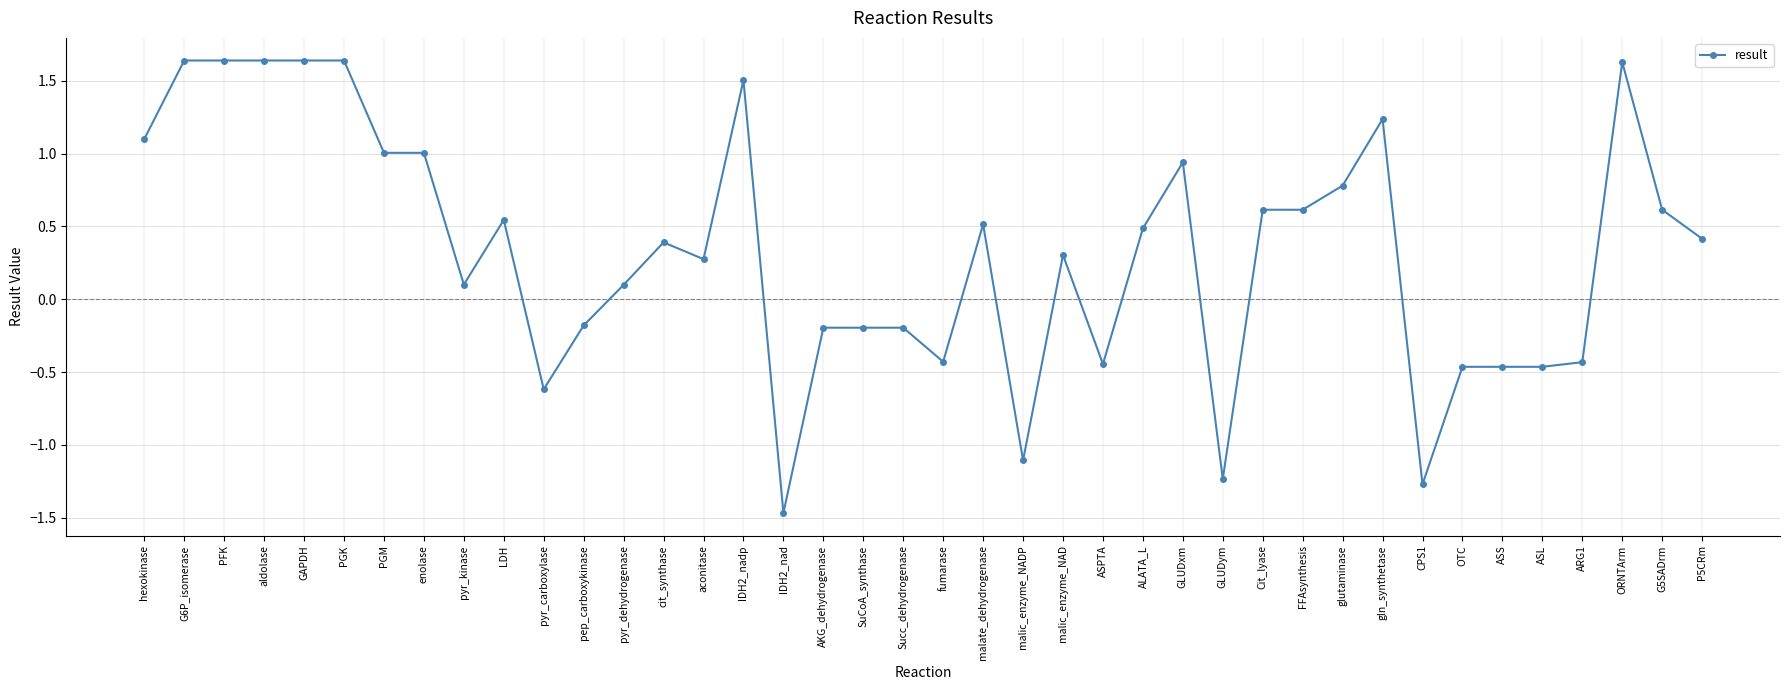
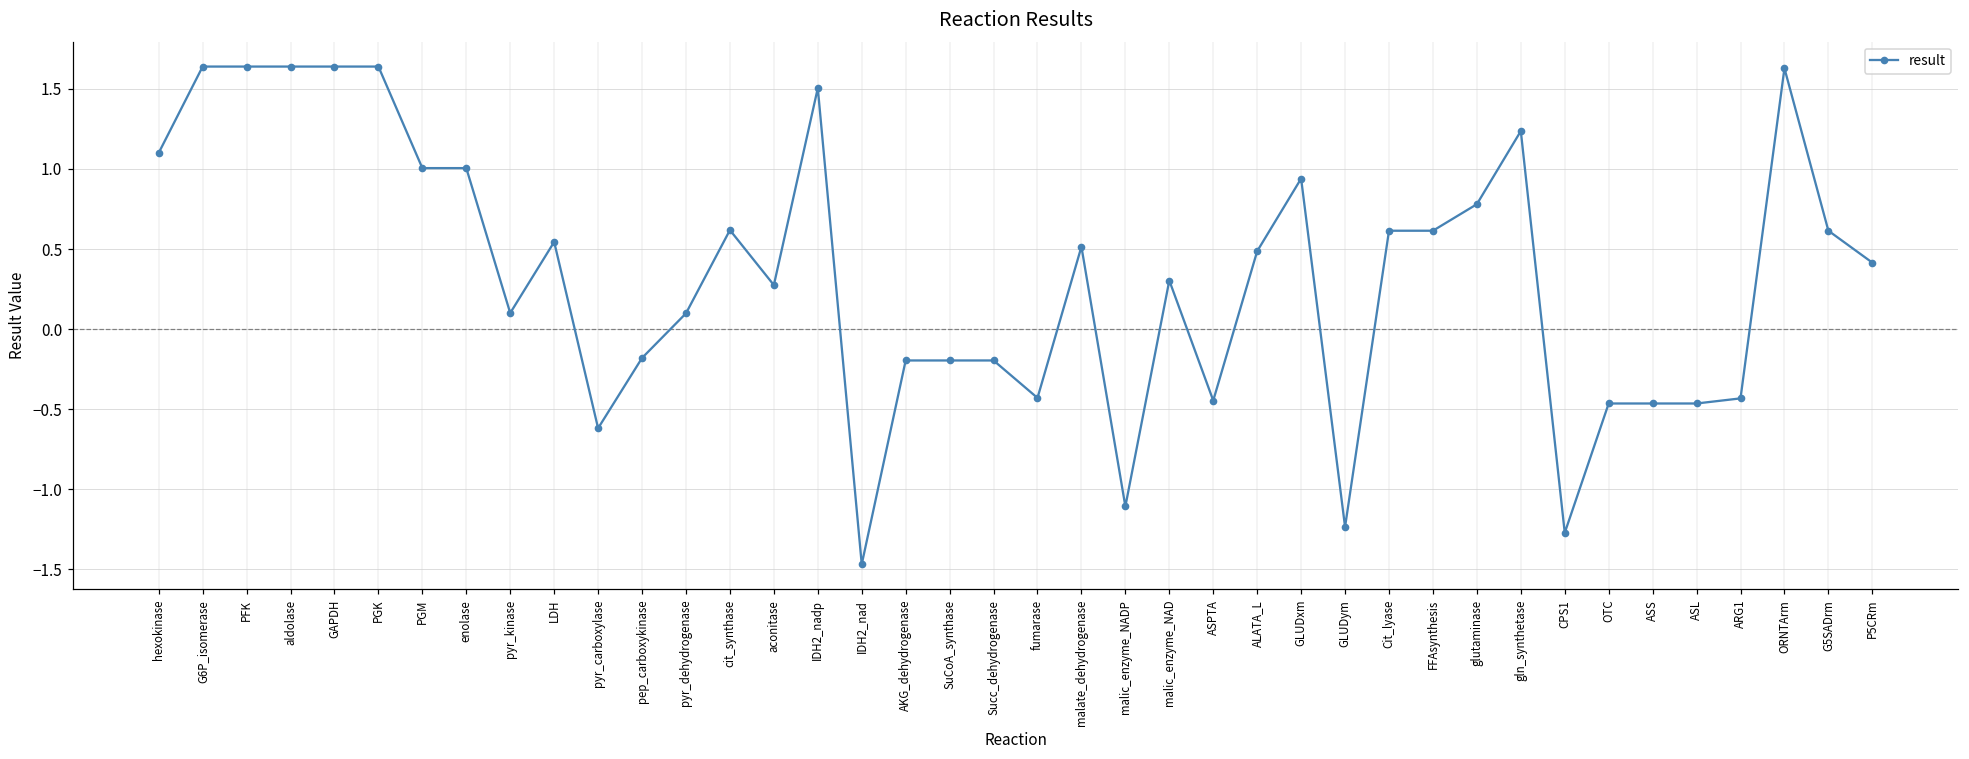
cit_synthase: 0.39 -> 0.62
